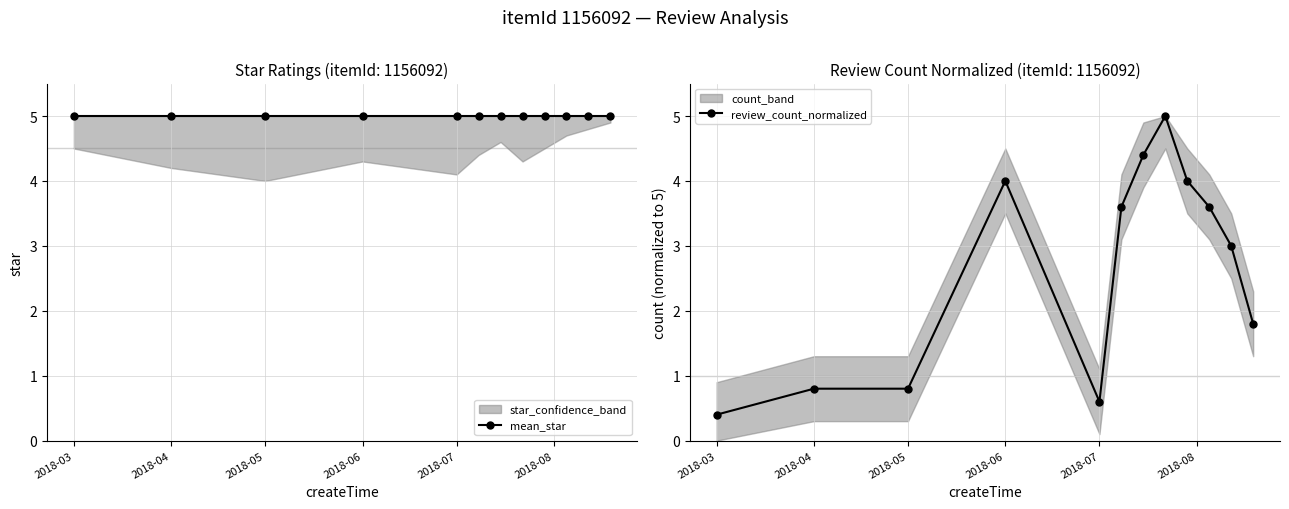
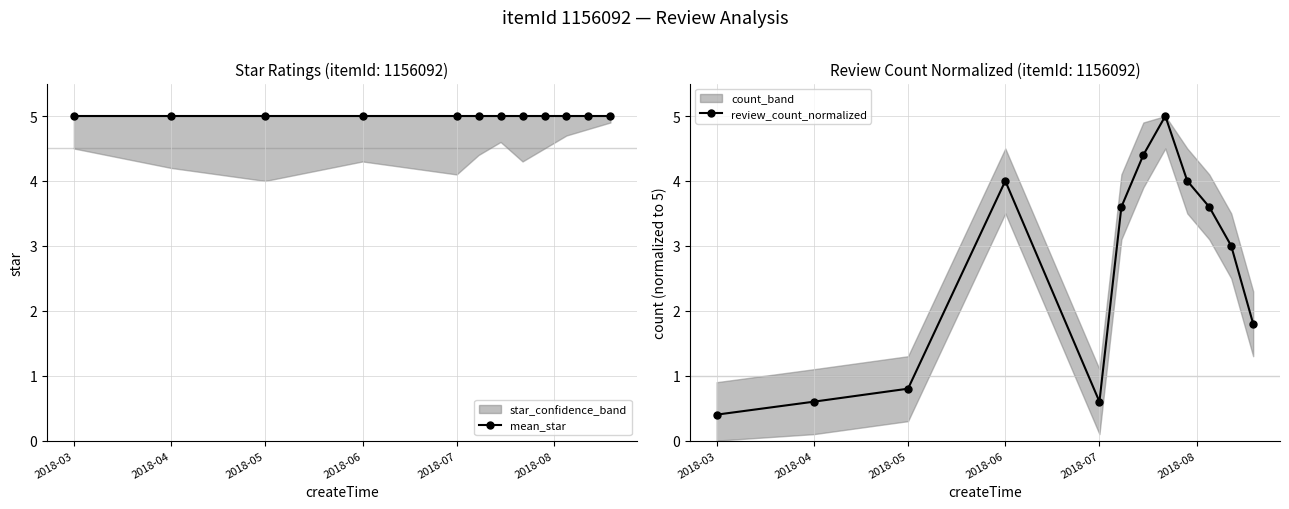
Review Count Normalized (itemId: 1156092), review_count_normalized, 2018-04: 0.8 -> 0.6
